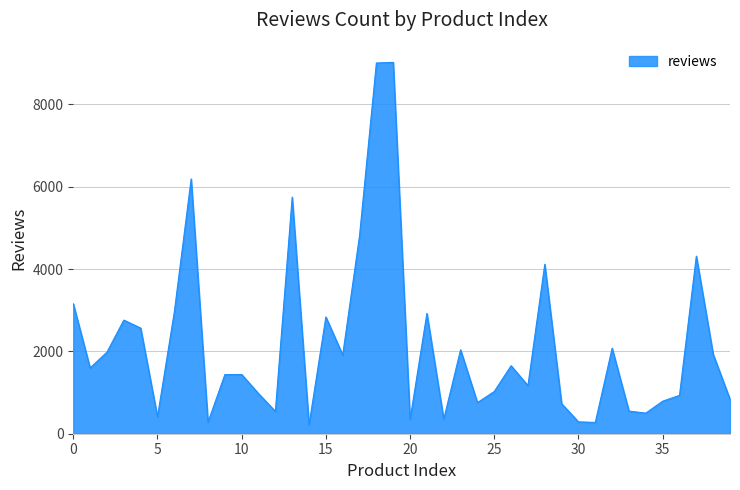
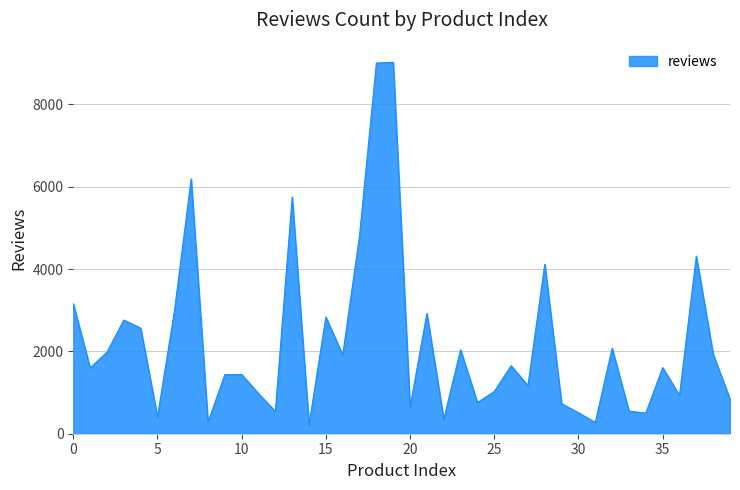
20: 300 -> 600
30: 300 -> 500
35: 800 -> 1600
